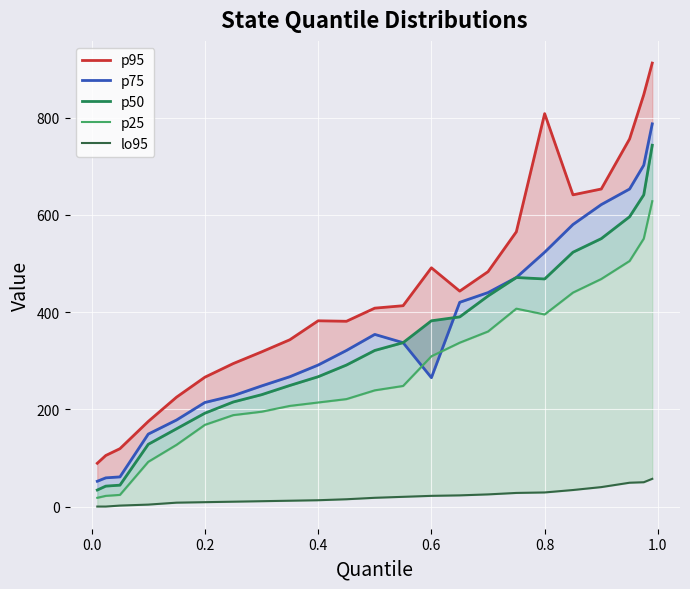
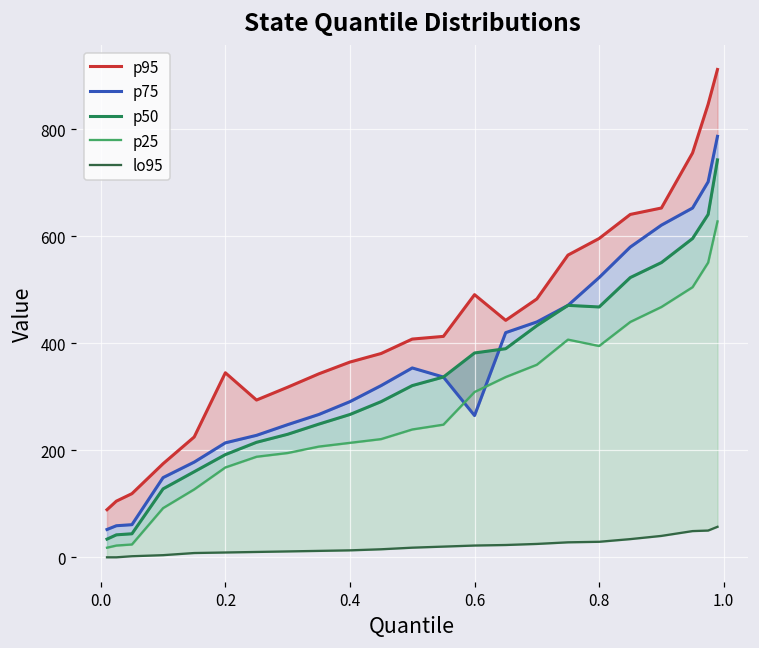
p95, 0.2: 270 -> 350
p95, 0.4: 380 -> 370
p95, 0.8: 810 -> 600
